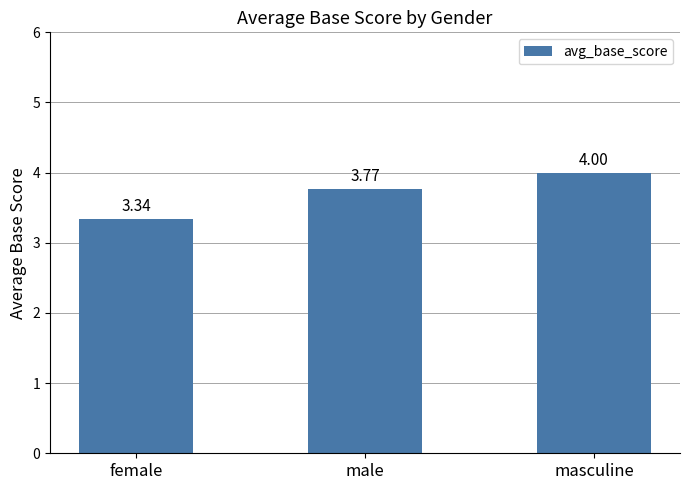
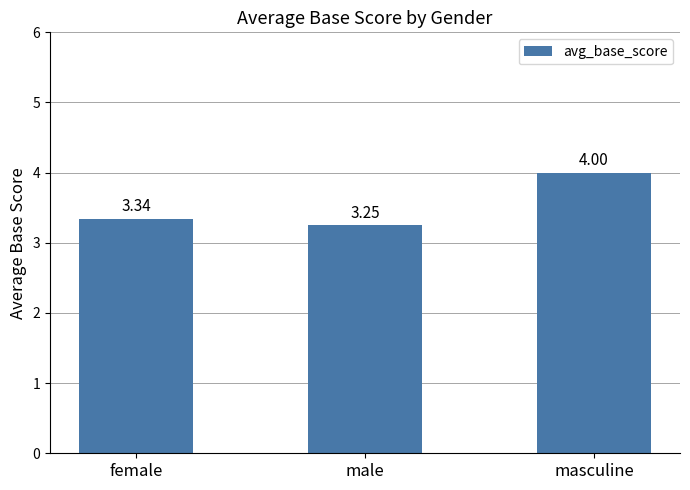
male: 3.77 -> 3.25
